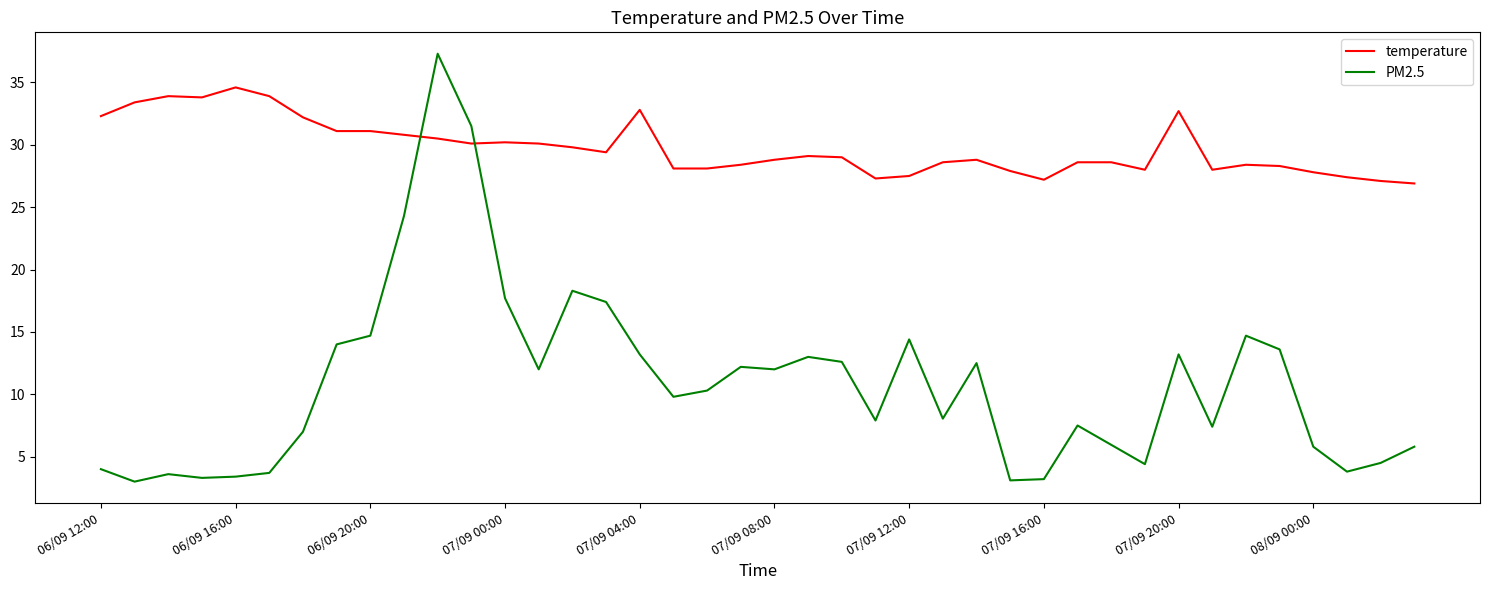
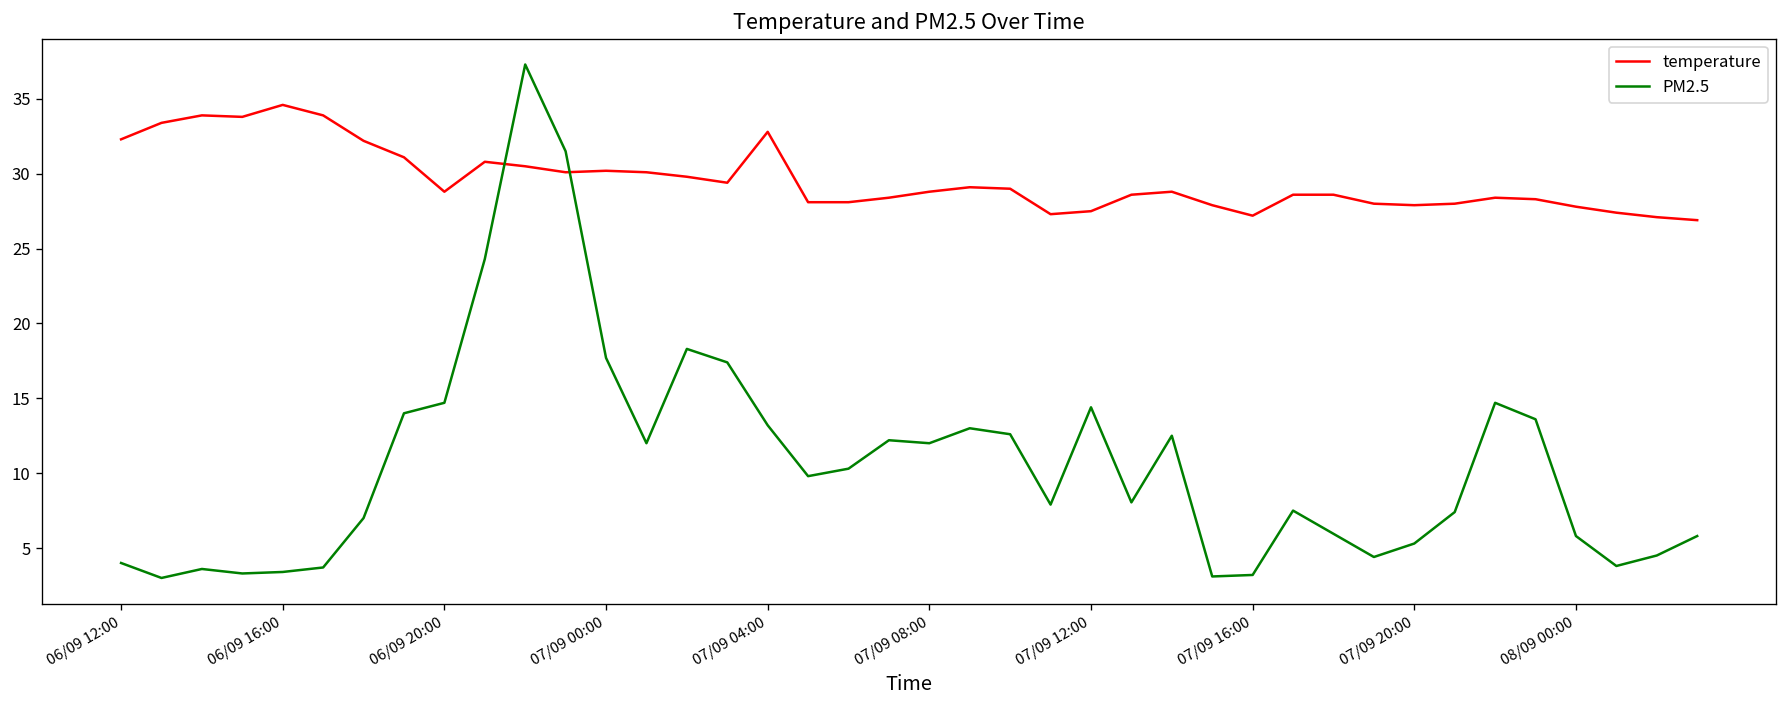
temperature, 06/09 20:00: 31.1 -> 28.8
temperature, 07/09 20:00: 32.7 -> 27.9
PM2.5, 07/09 20:00: 13.2 -> 5.3
